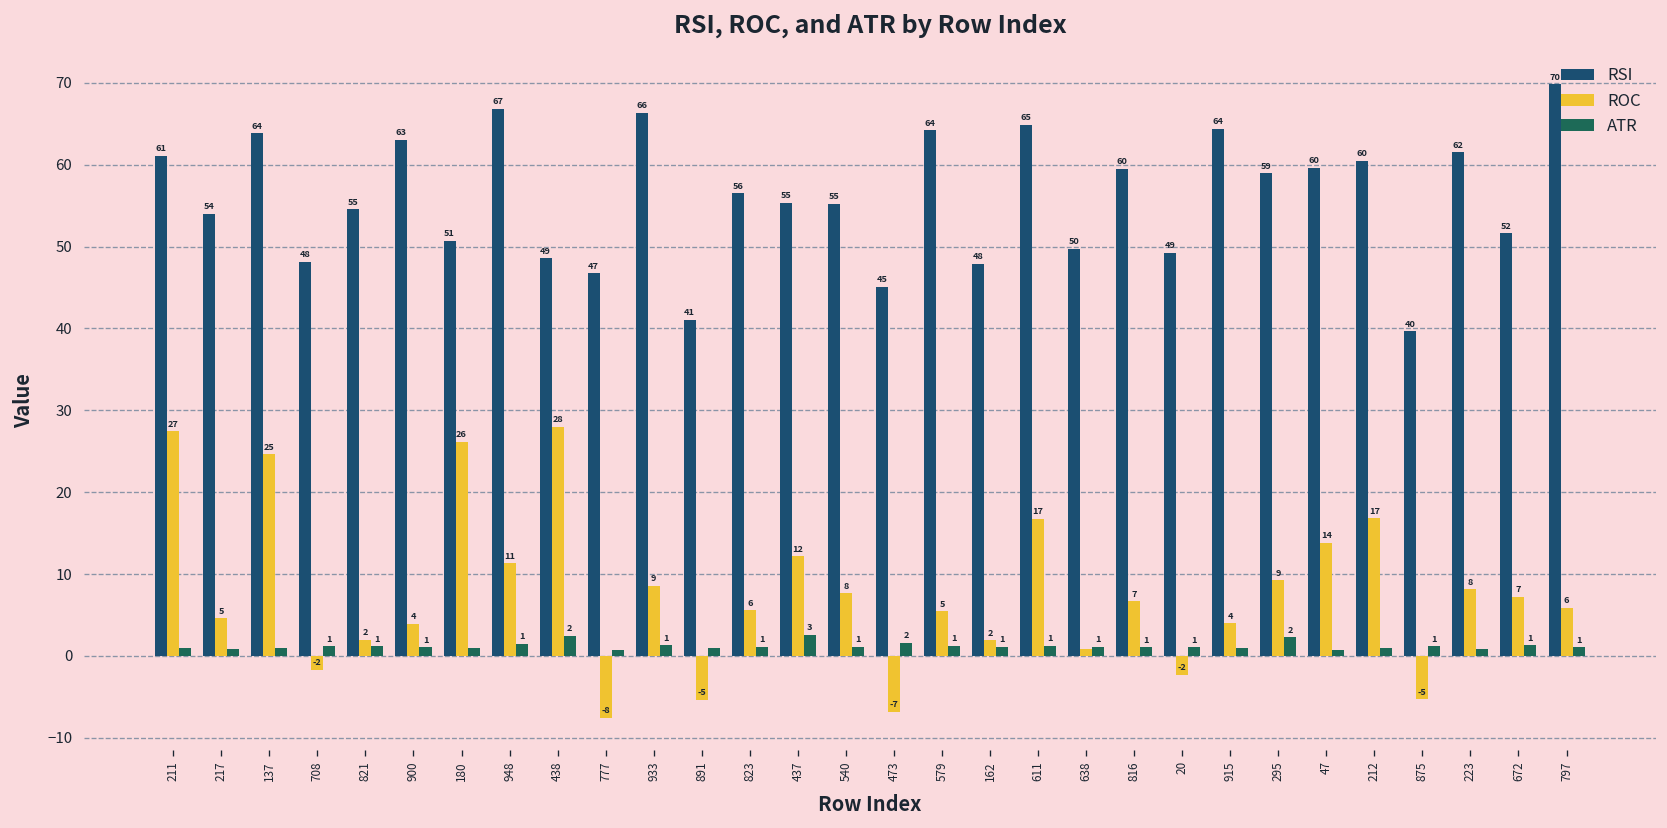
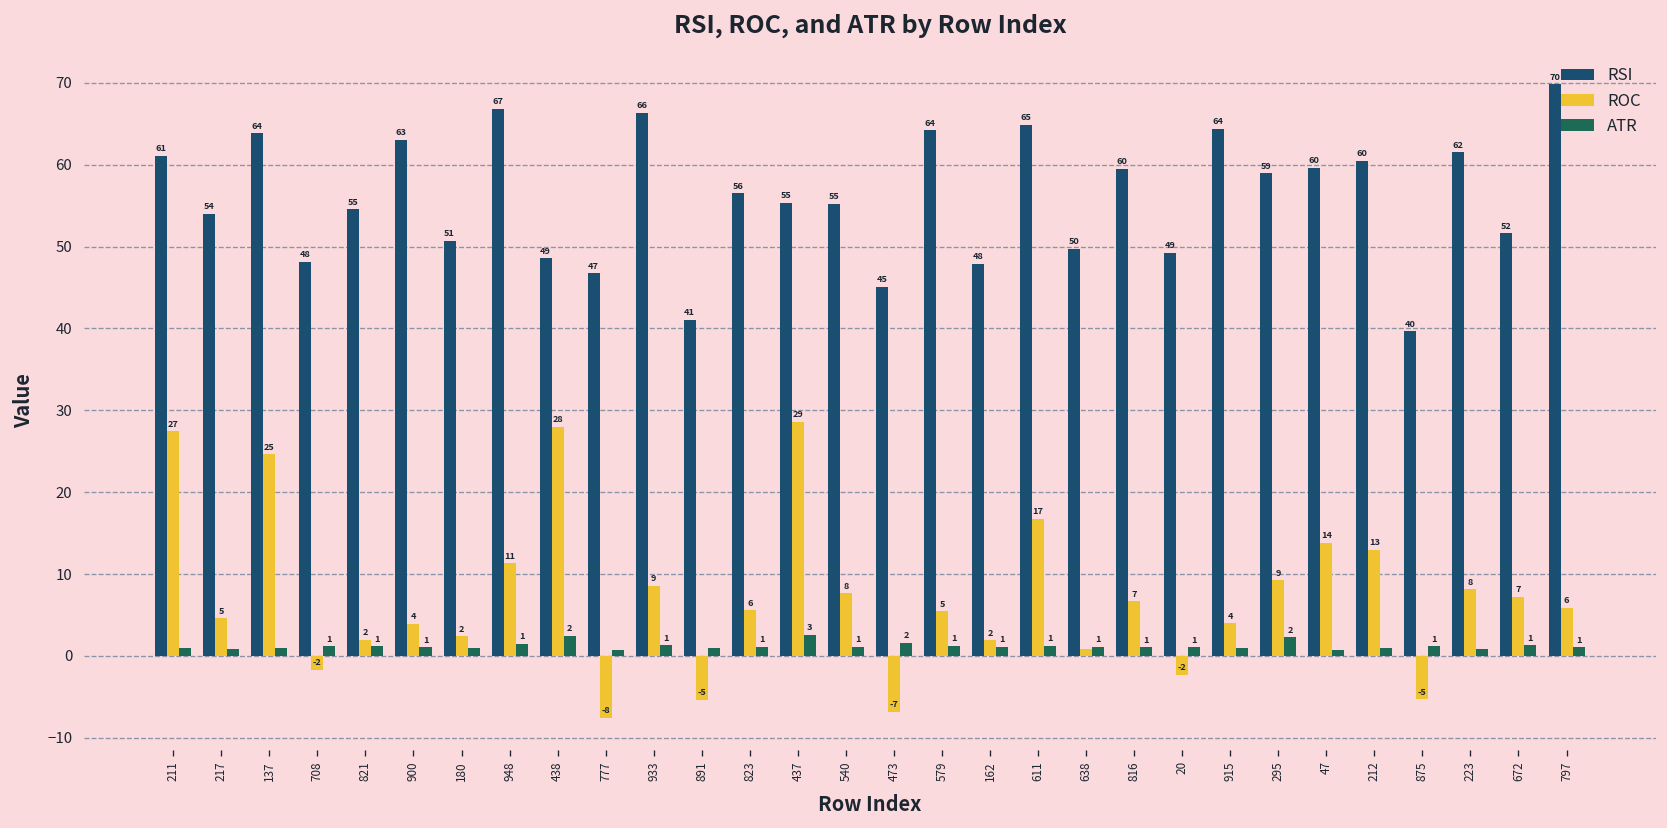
ROC, 180: 26 -> 2
ROC, 437: 12 -> 29
ROC, 212: 17 -> 13
